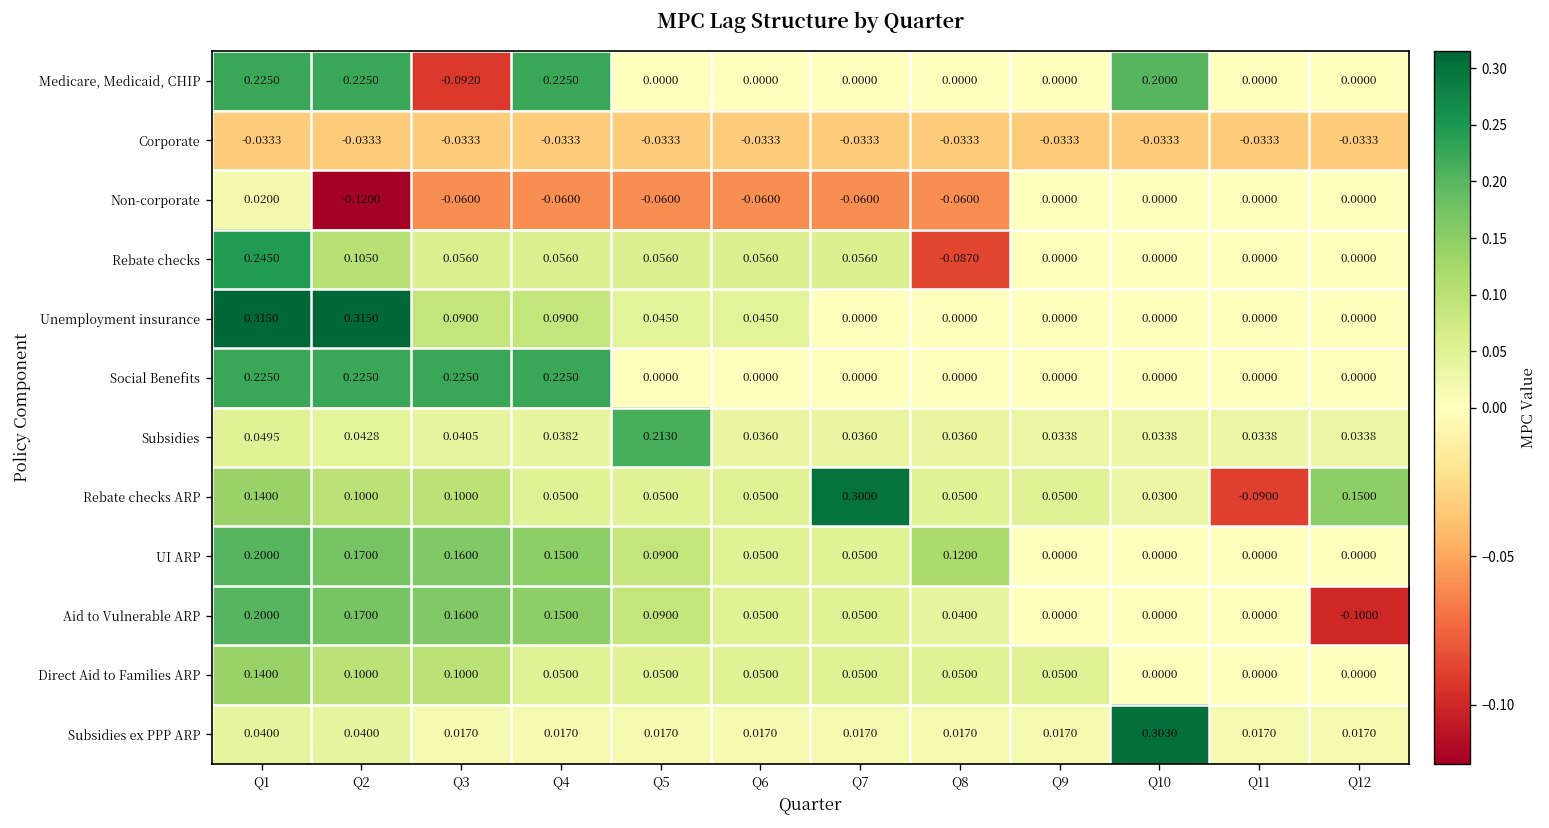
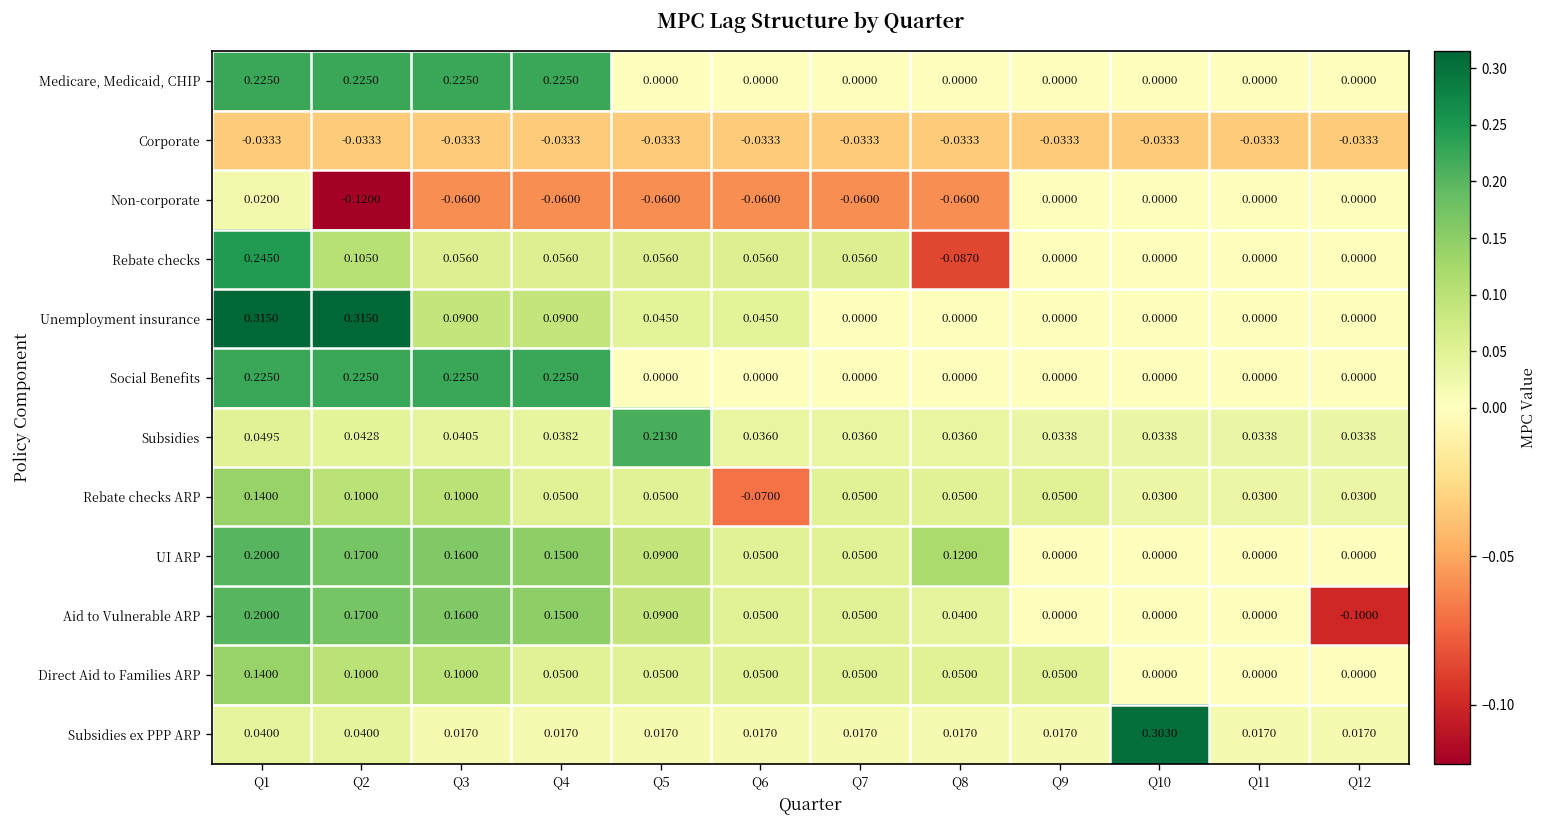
Medicare, Medicaid, CHIP, Q3: -0.0920 -> 0.2250
Medicare, Medicaid, CHIP, Q10: 0.2000 -> 0.0000
Rebate checks ARP, Q6: 0.0500 -> -0.0700
Rebate checks ARP, Q7: 0.3000 -> 0.0500
Rebate checks ARP, Q11: -0.0900 -> 0.0300
Rebate checks ARP, Q12: 0.1500 -> 0.0300
